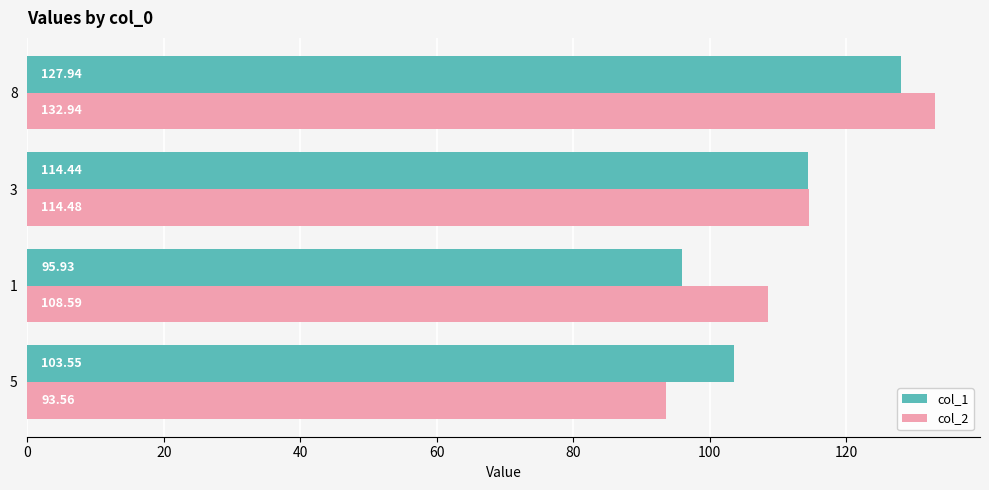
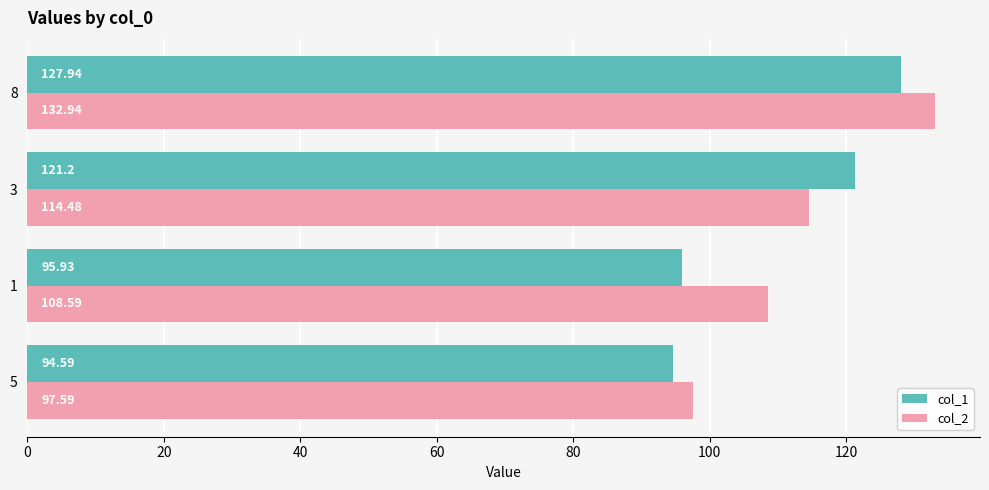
col_1, 3: 114.44 -> 121.2
col_1, 5: 103.55 -> 94.59
col_2, 5: 93.56 -> 97.59
